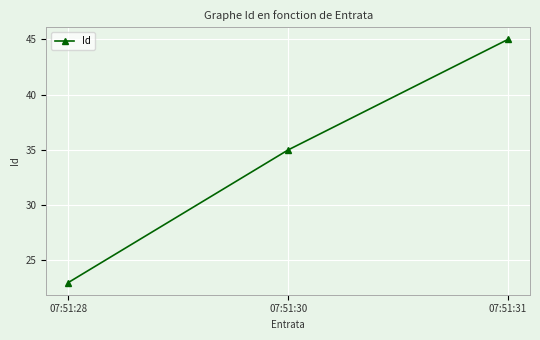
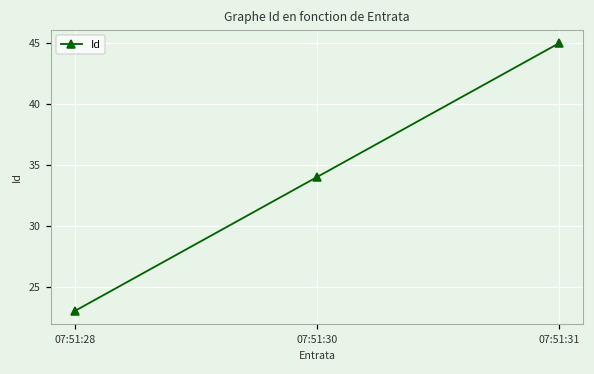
07:51:30: 35 -> 34
